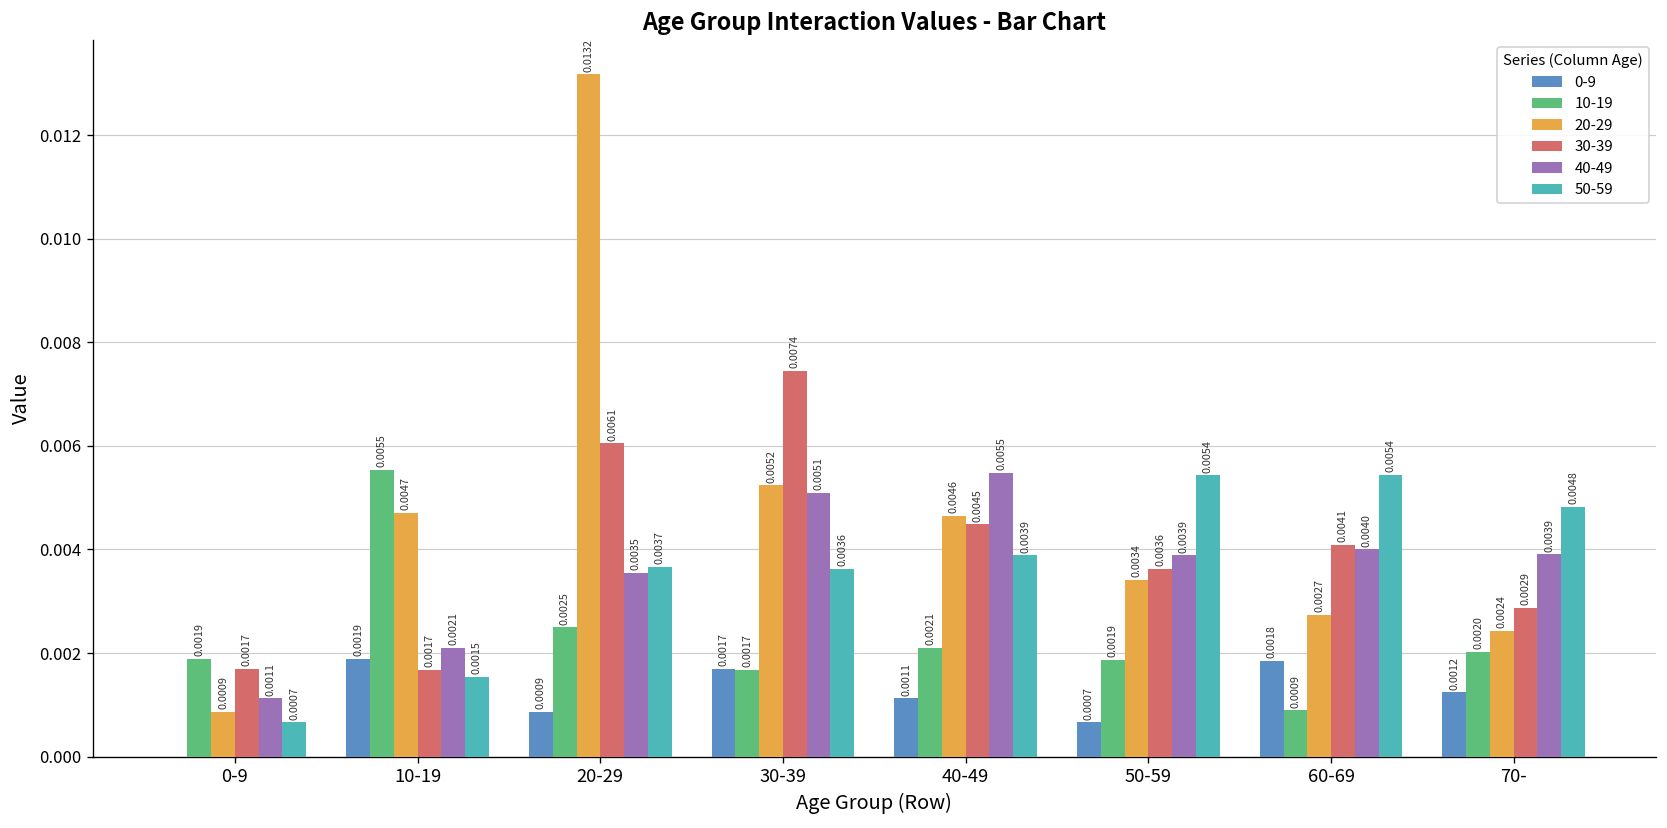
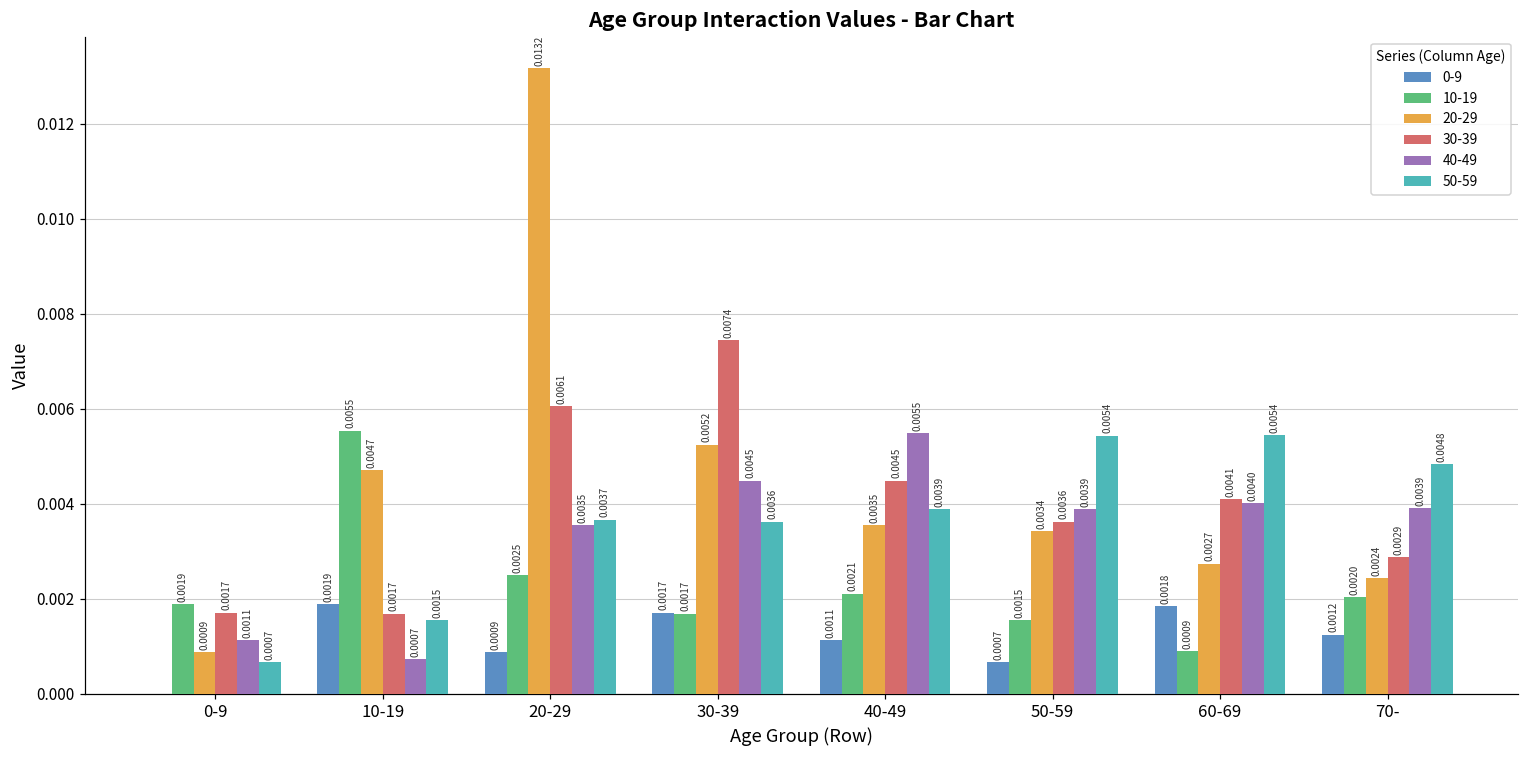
40-49, 10-19: 0.0021 -> 0.0007
40-49, 30-39: 0.0051 -> 0.0045
20-29, 40-49: 0.0046 -> 0.0035
10-19, 50-59: 0.0019 -> 0.0015
